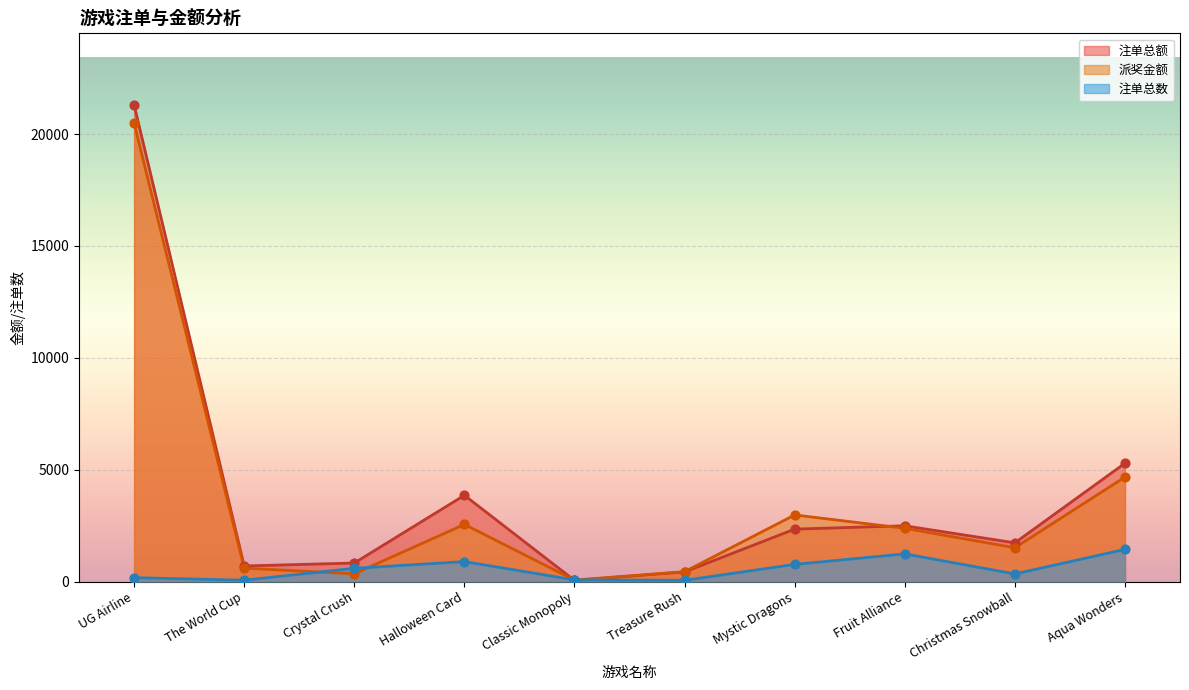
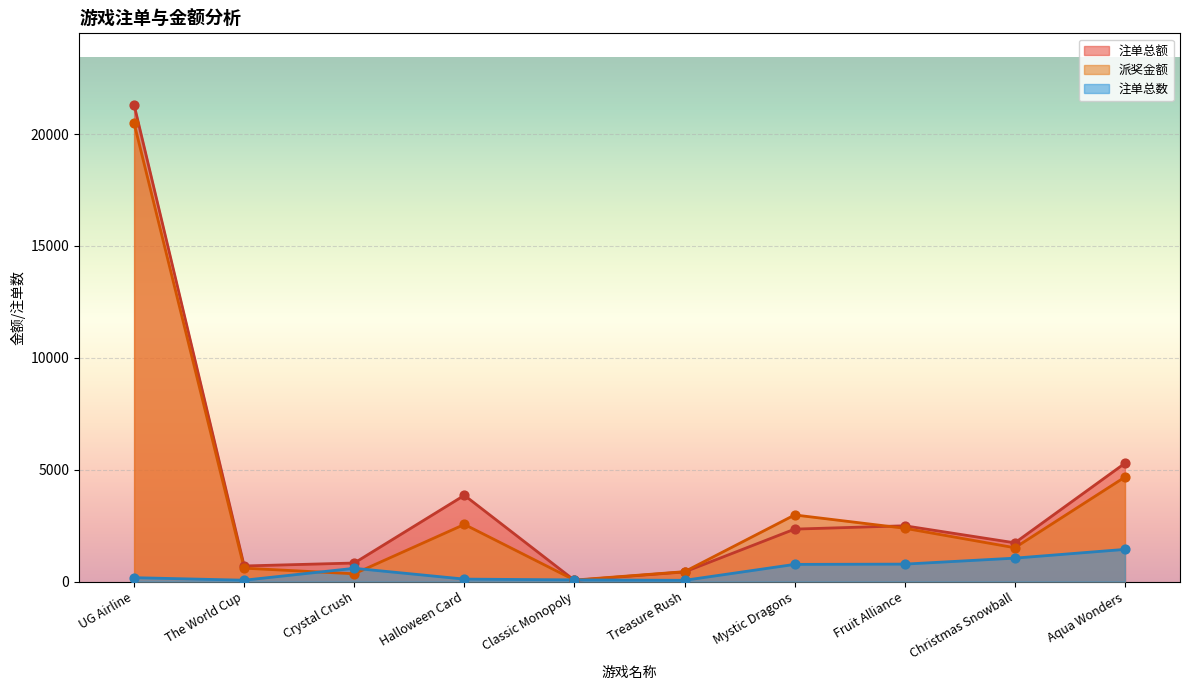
注单总数, Halloween Card: 900 -> 100
注单总数, Fruit Alliance: 1200 -> 800
注单总数, Christmas Snowball: 300 -> 1000
